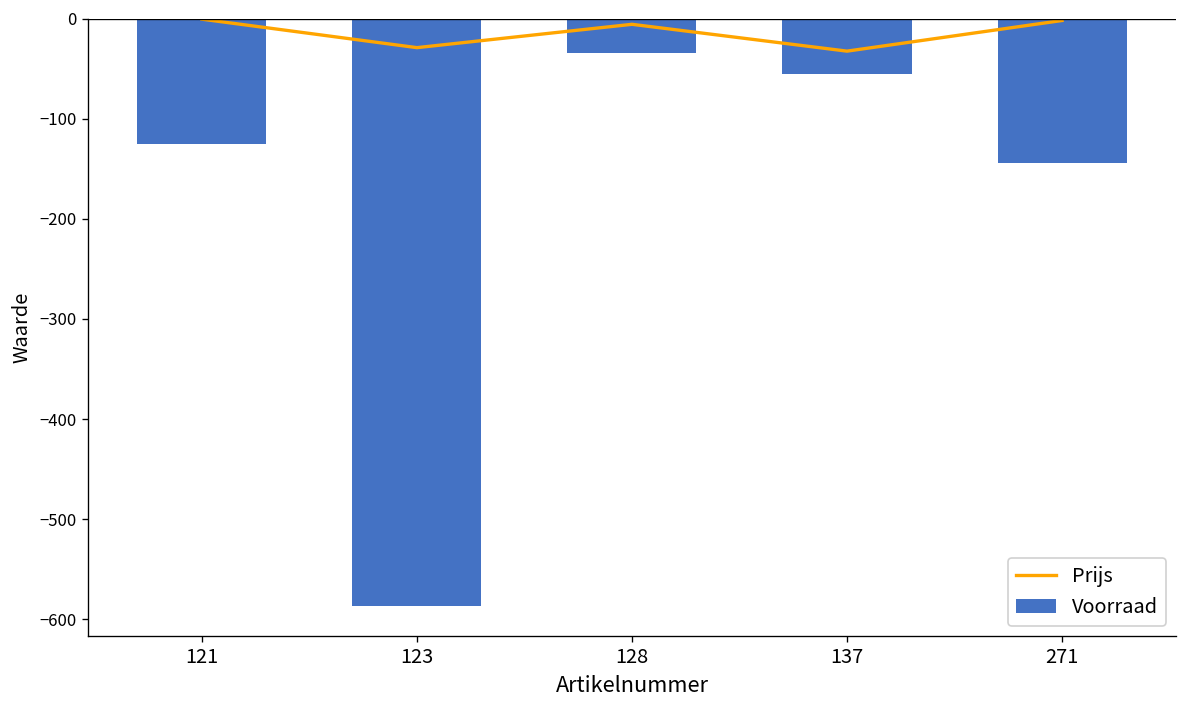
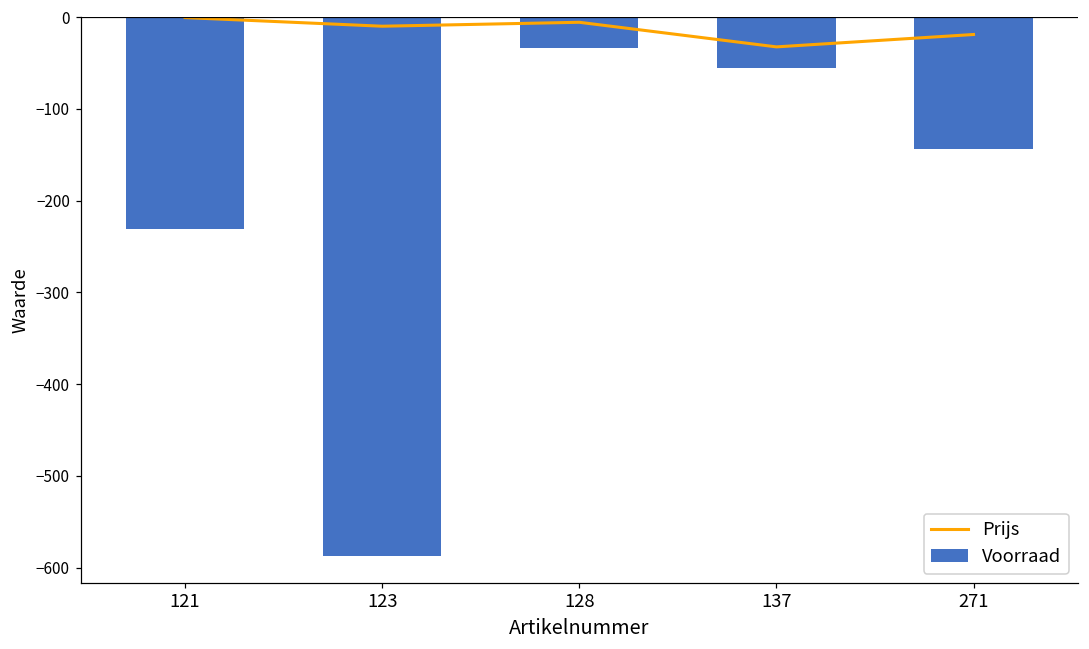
Voorraad, 121: -130 -> -230
Prijs, 123: -30 -> -10
Prijs, 271: 0 -> -20
